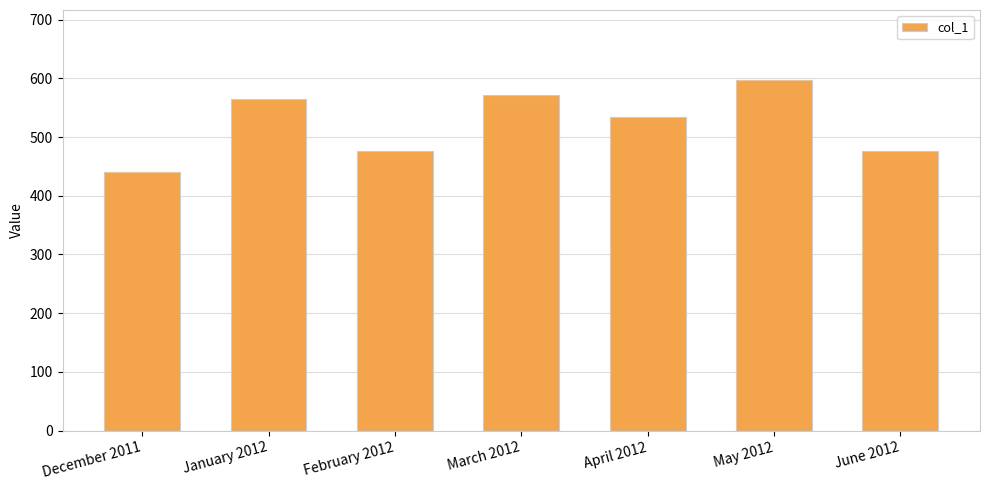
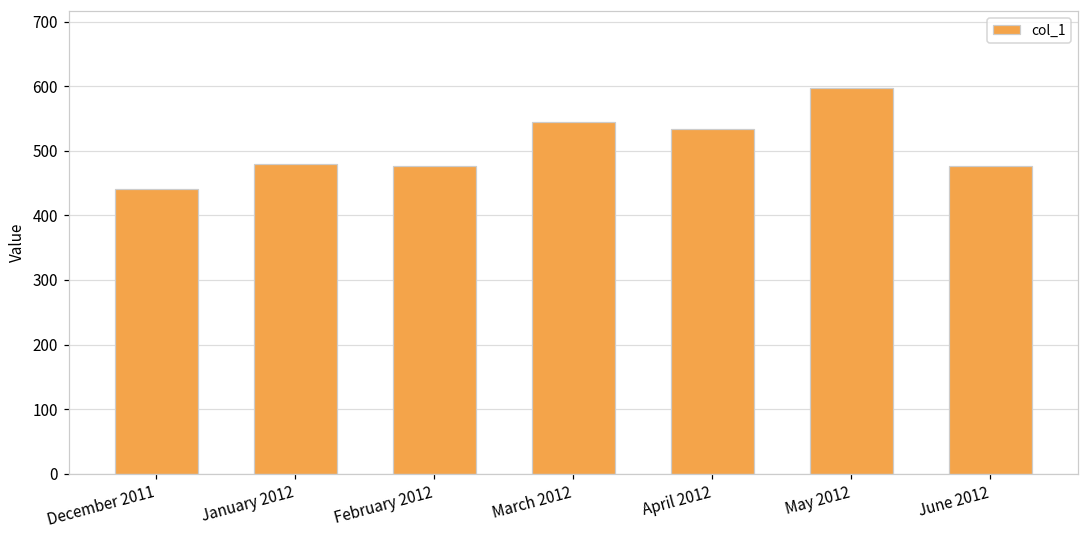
January 2012: 560 -> 480
March 2012: 570 -> 540
